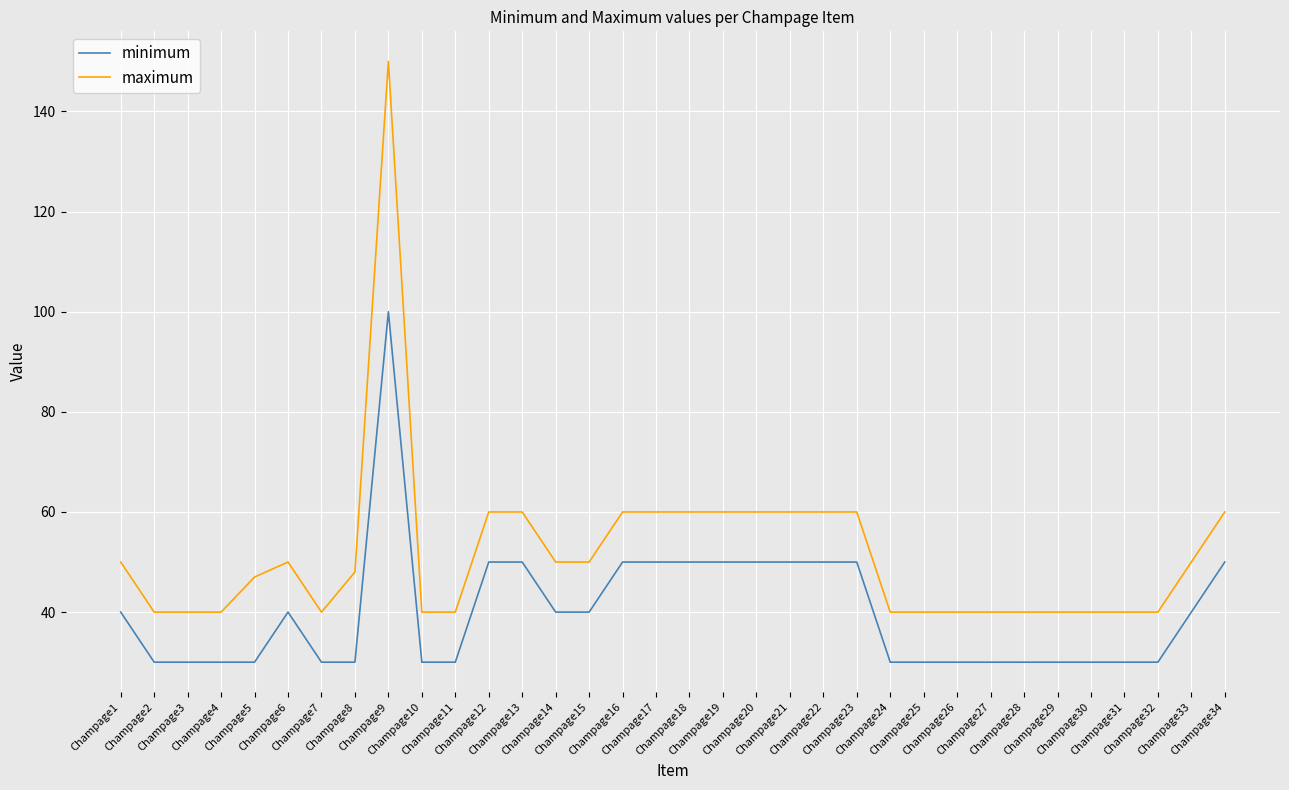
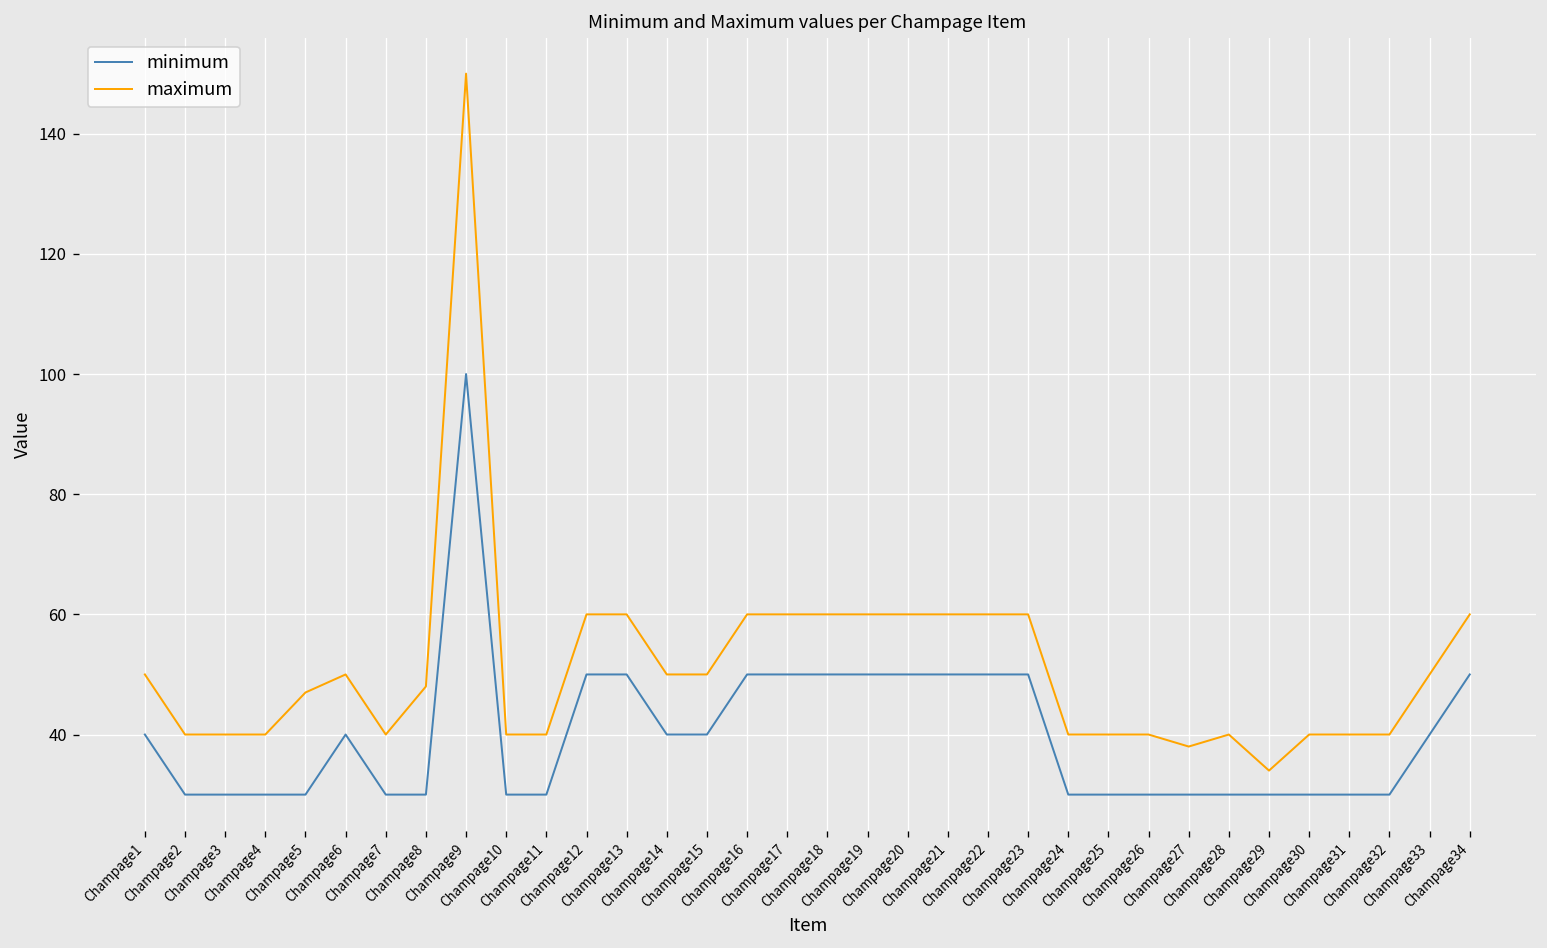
maximum, Champage27: 40 -> 38
maximum, Champage29: 40 -> 34
